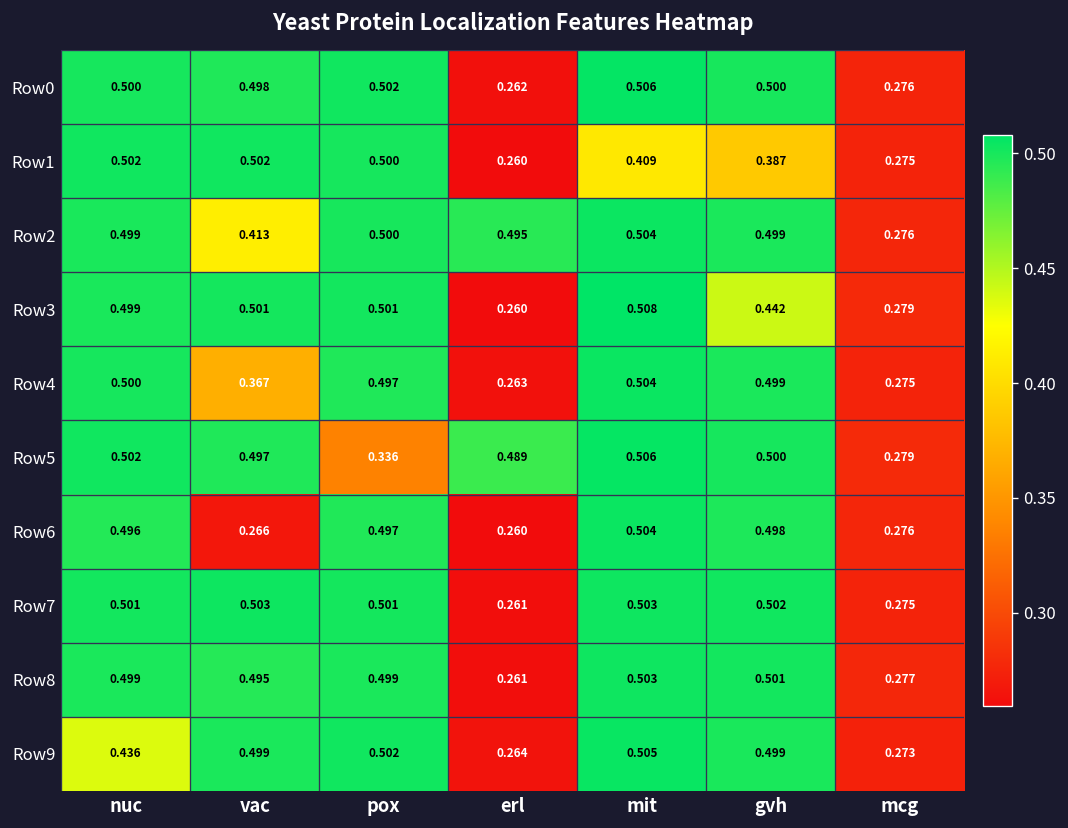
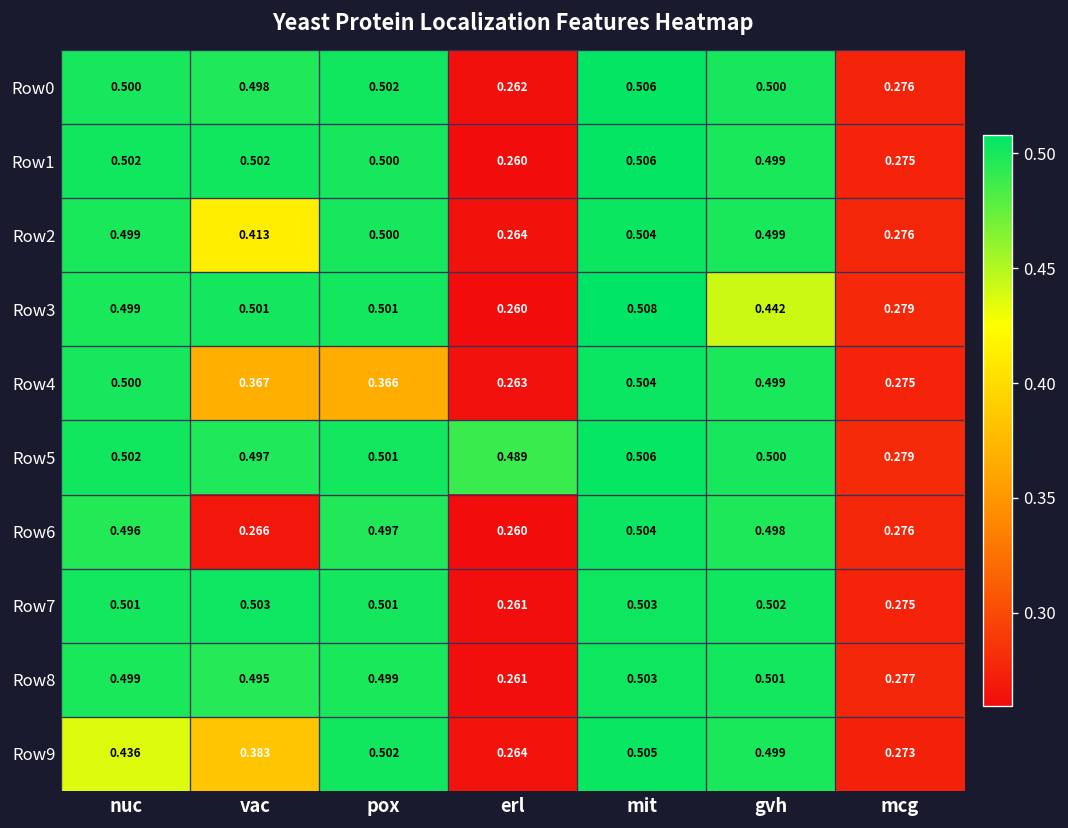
Row1, mit: 0.409 -> 0.506
Row1, gvh: 0.387 -> 0.499
Row2, erl: 0.495 -> 0.264
Row4, pox: 0.497 -> 0.366
Row5, pox: 0.336 -> 0.501
Row9, vac: 0.499 -> 0.383
